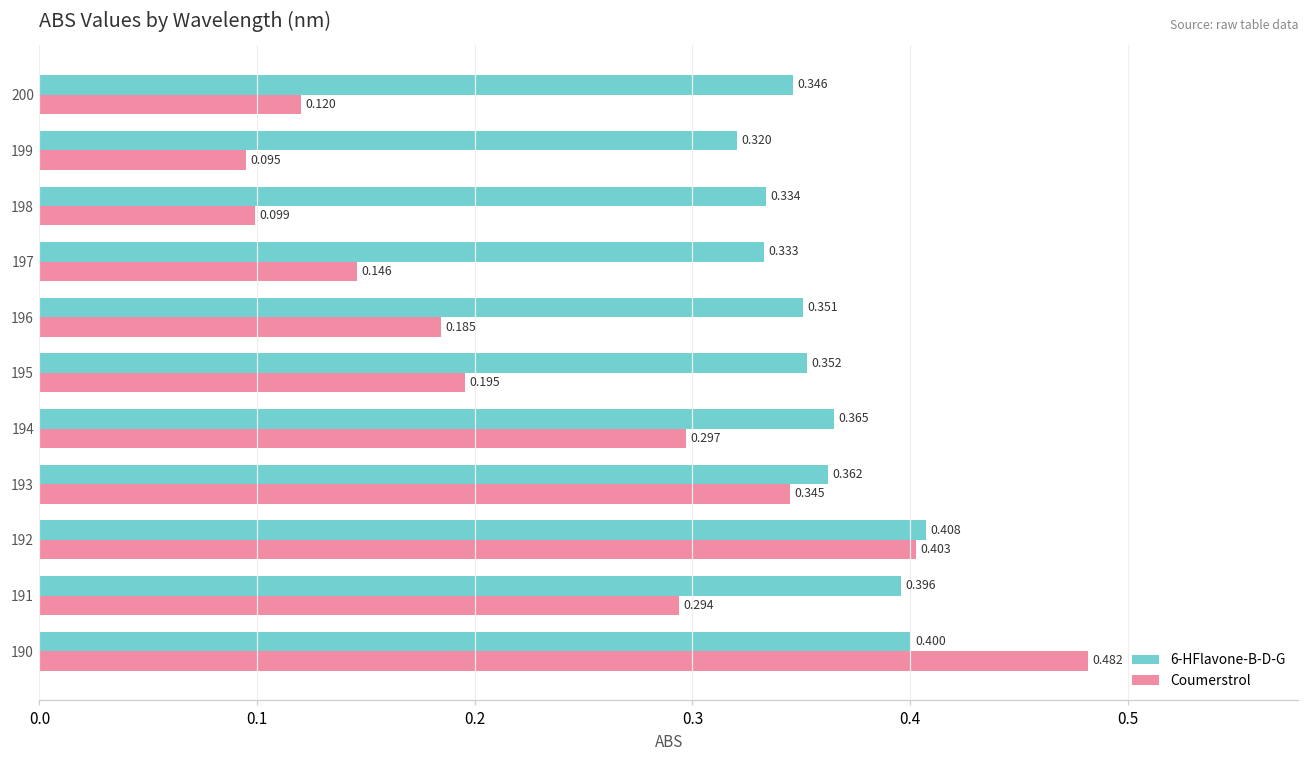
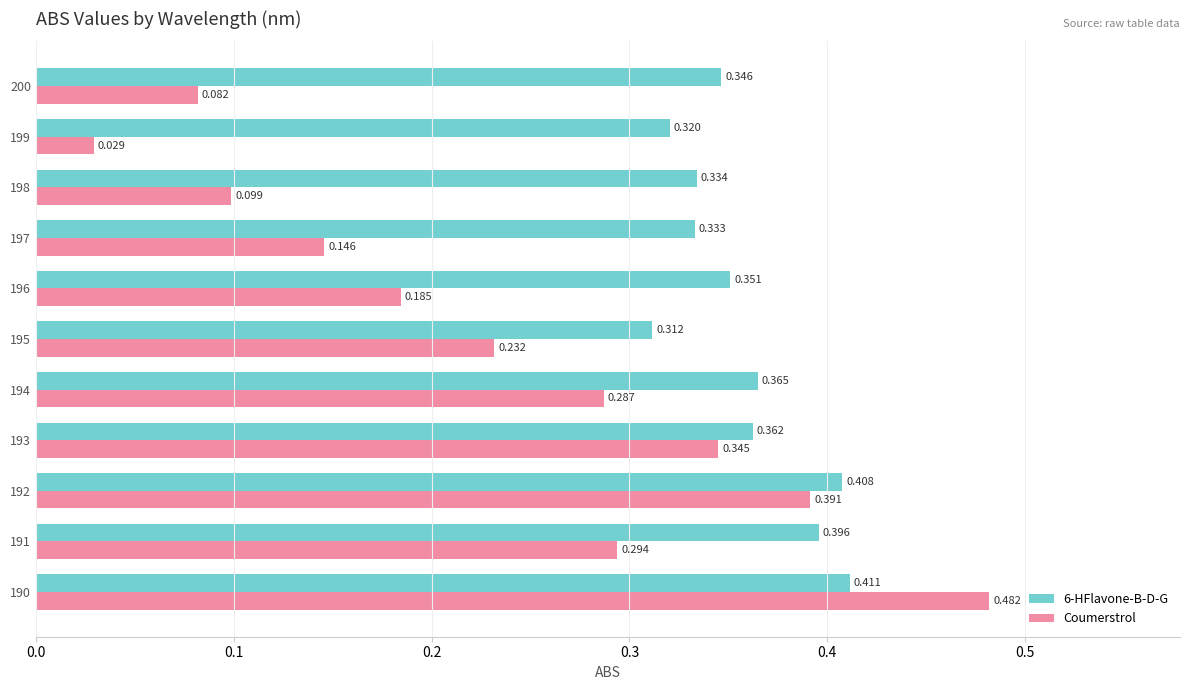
Coumerstrol, 200: 0.120 -> 0.082
Coumerstrol, 199: 0.095 -> 0.029
6-HFlavone-B-D-G, 195: 0.352 -> 0.312
Coumerstrol, 195: 0.195 -> 0.232
Coumerstrol, 194: 0.297 -> 0.287
Coumerstrol, 192: 0.403 -> 0.391
6-HFlavone-B-D-G, 190: 0.400 -> 0.411
